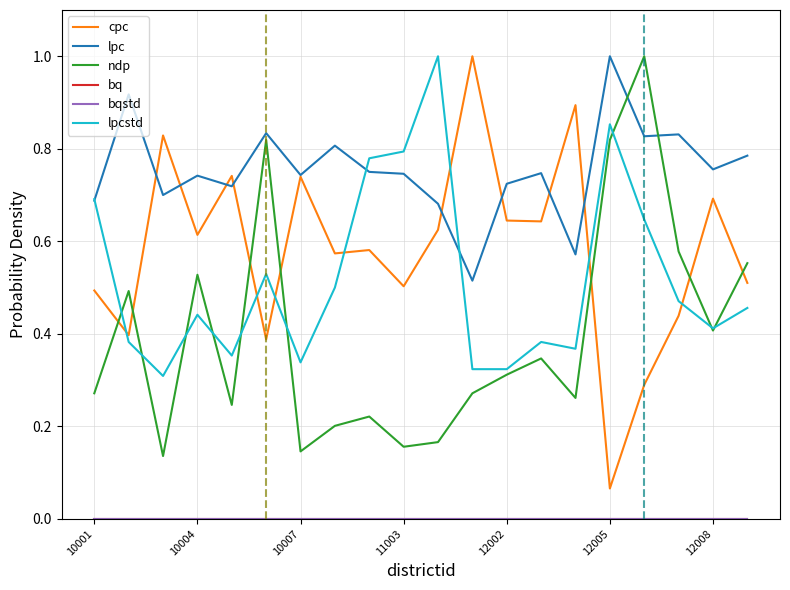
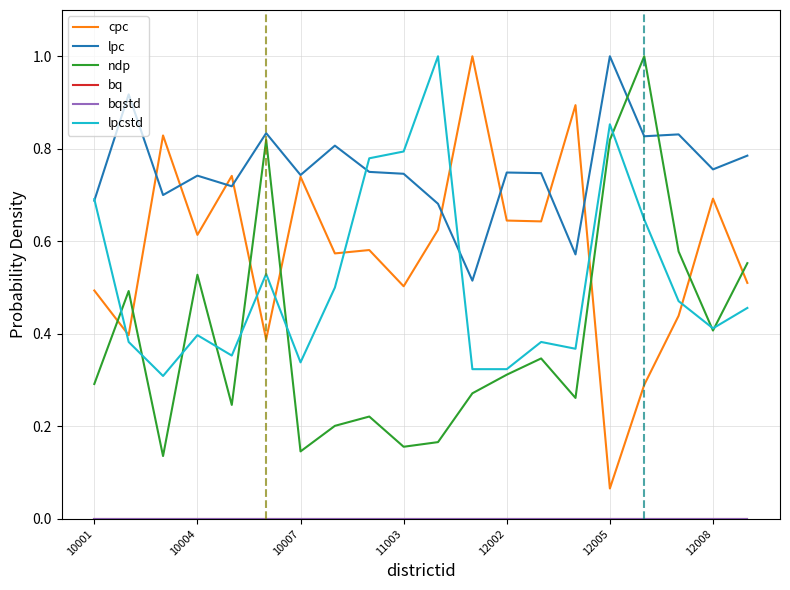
ndp, 10001: 0.27 -> 0.29
lpcstd, 10004: 0.44 -> 0.40
lpc, 12002: 0.72 -> 0.75
